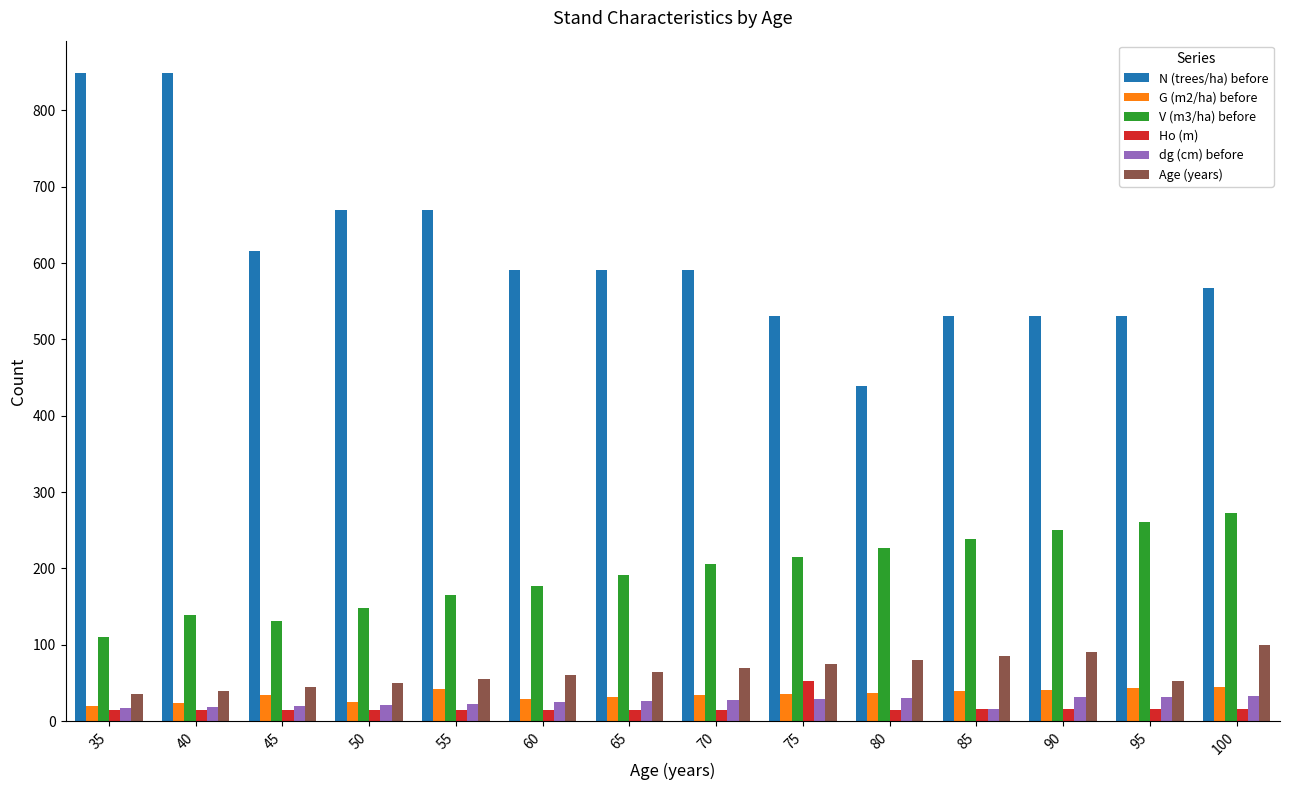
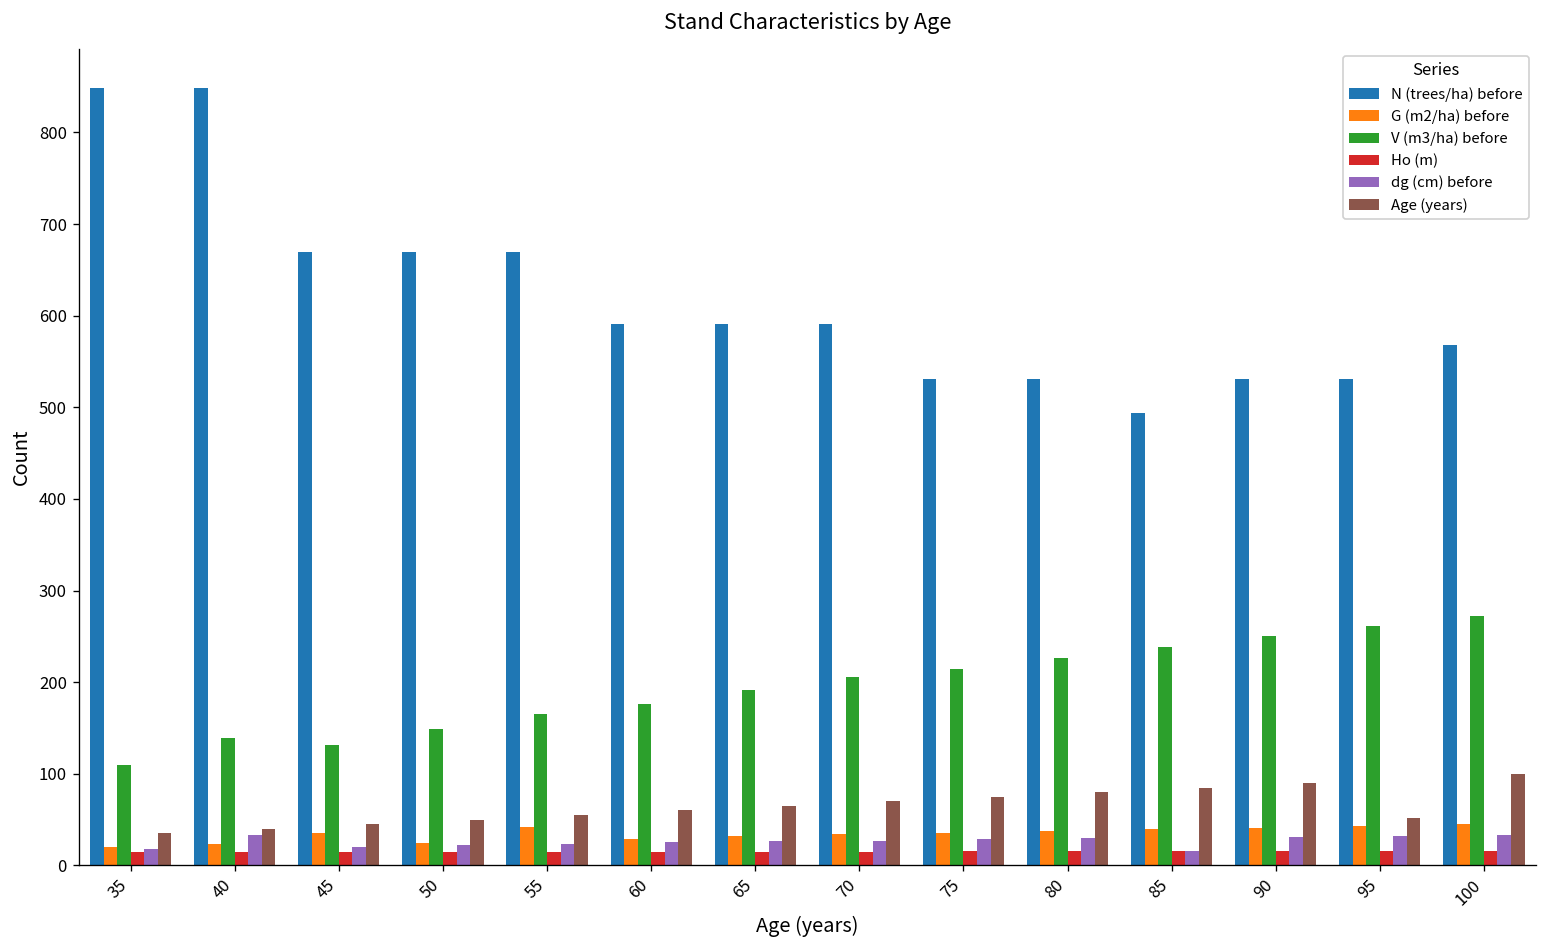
dg (cm) before, 40: 20 -> 30
N (trees/ha) before, 45: 620 -> 670
Ho (m), 75: 50 -> 20
N (trees/ha) before, 80: 440 -> 530
N (trees/ha) before, 85: 530 -> 490
